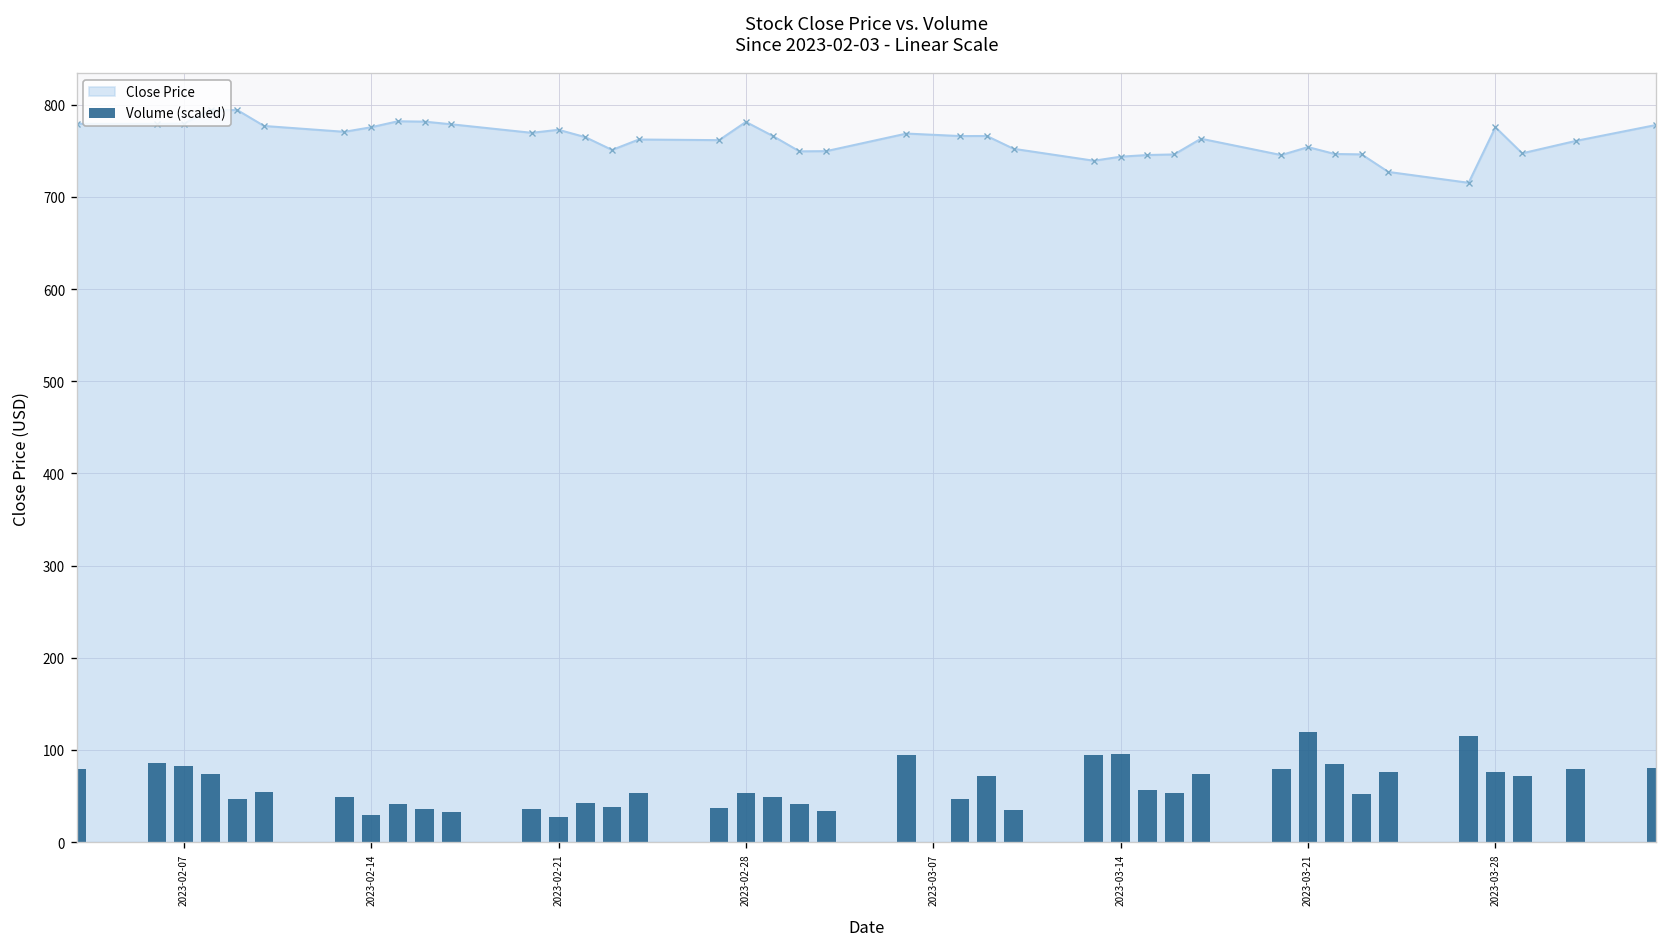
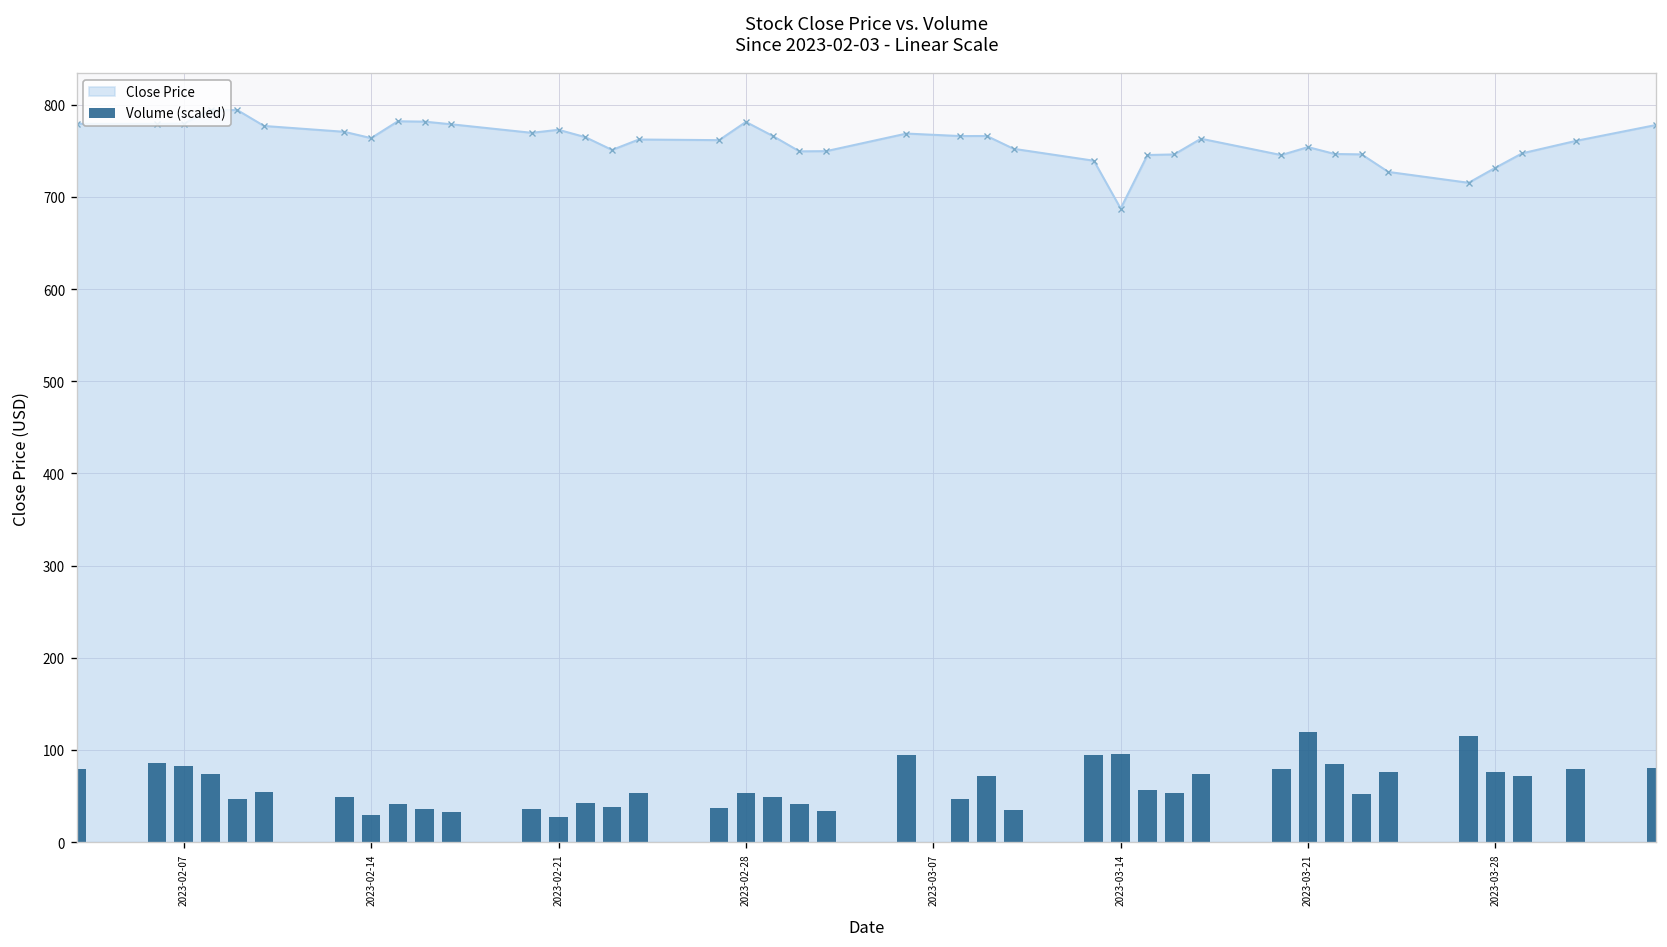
Close Price, 2023-02-14: 780 -> 760
Close Price, 2023-03-14: 740 -> 690
Close Price, 2023-03-28: 780 -> 730
